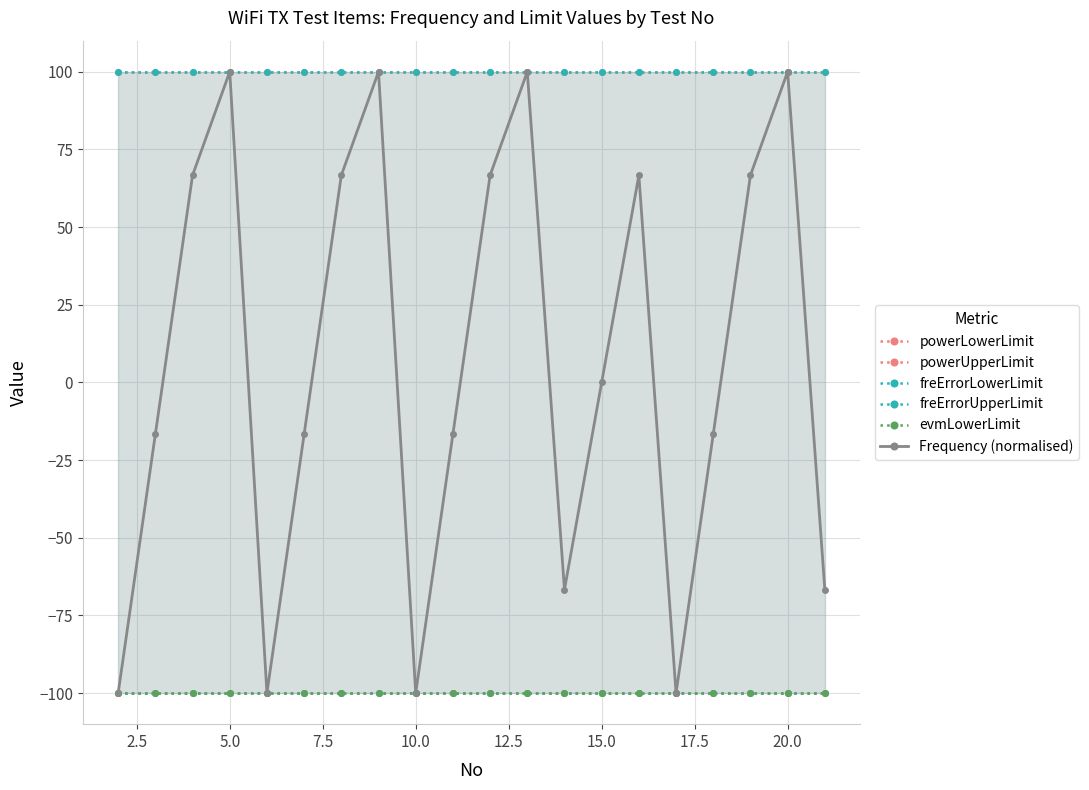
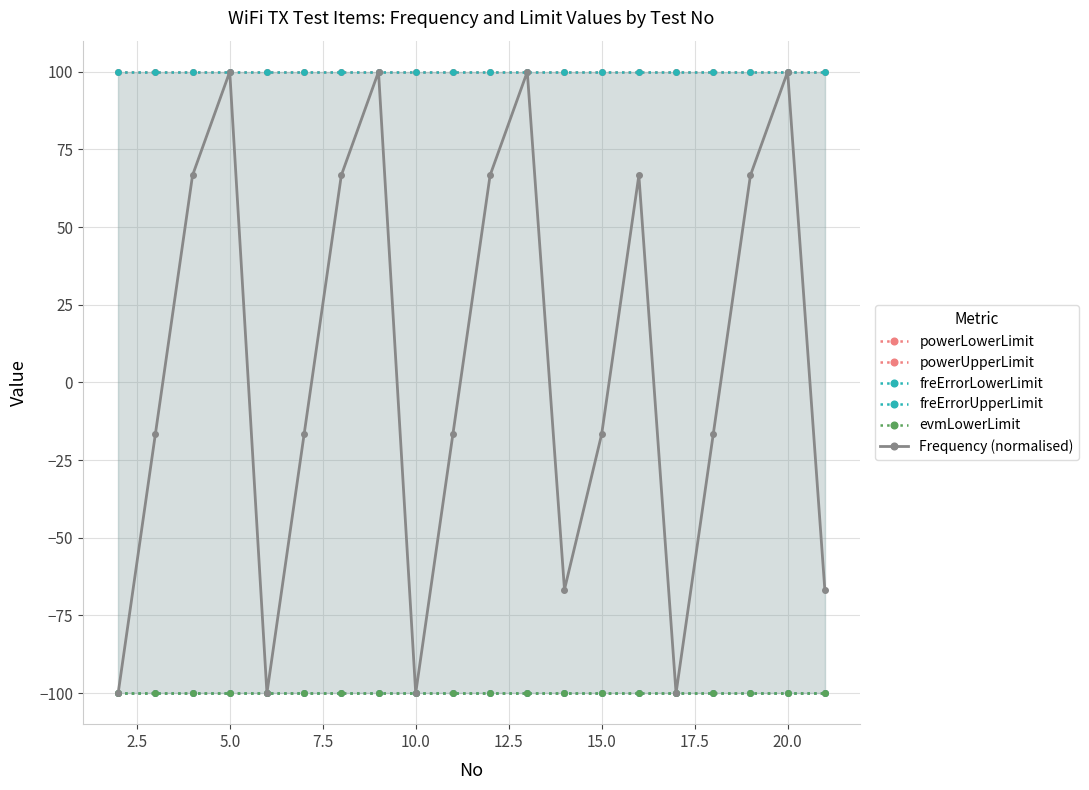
Frequency (normalised), 15.0: 0 -> -17
